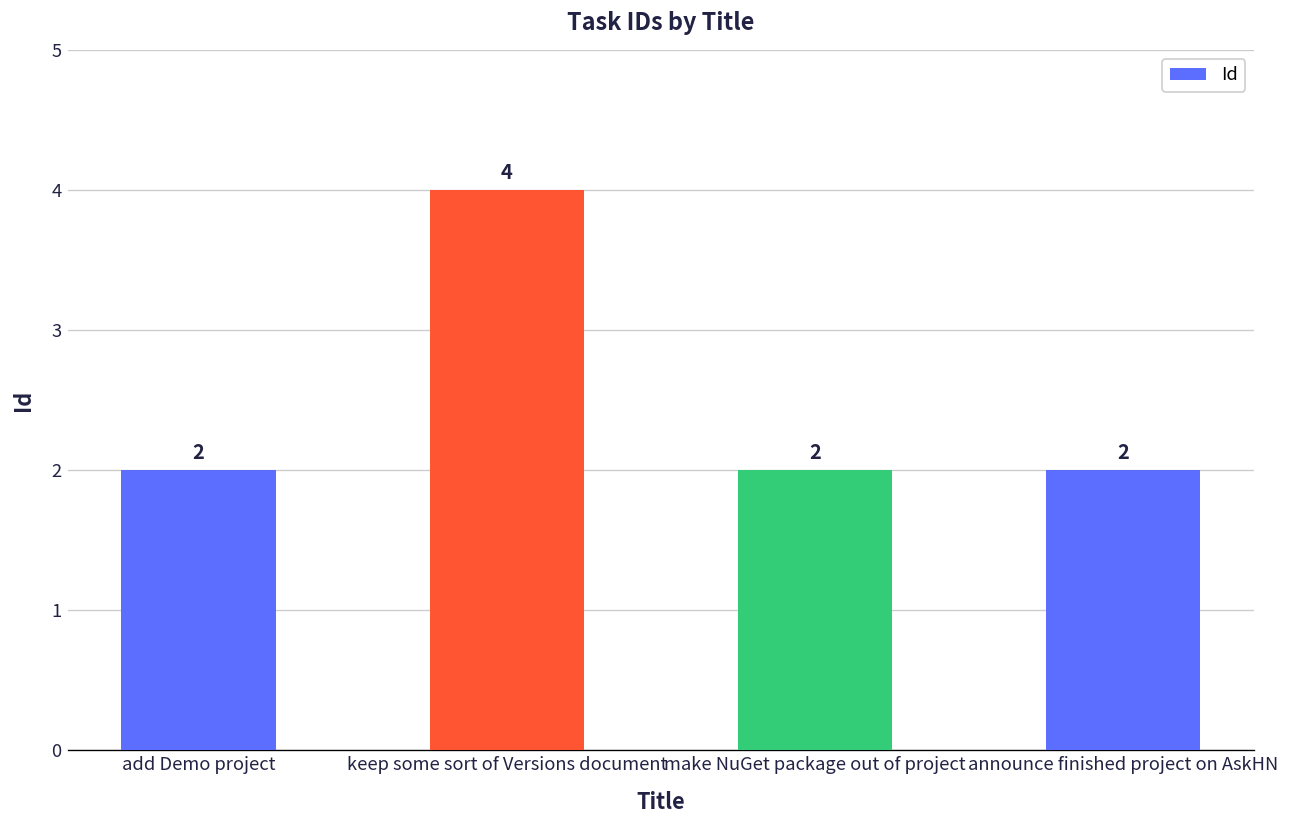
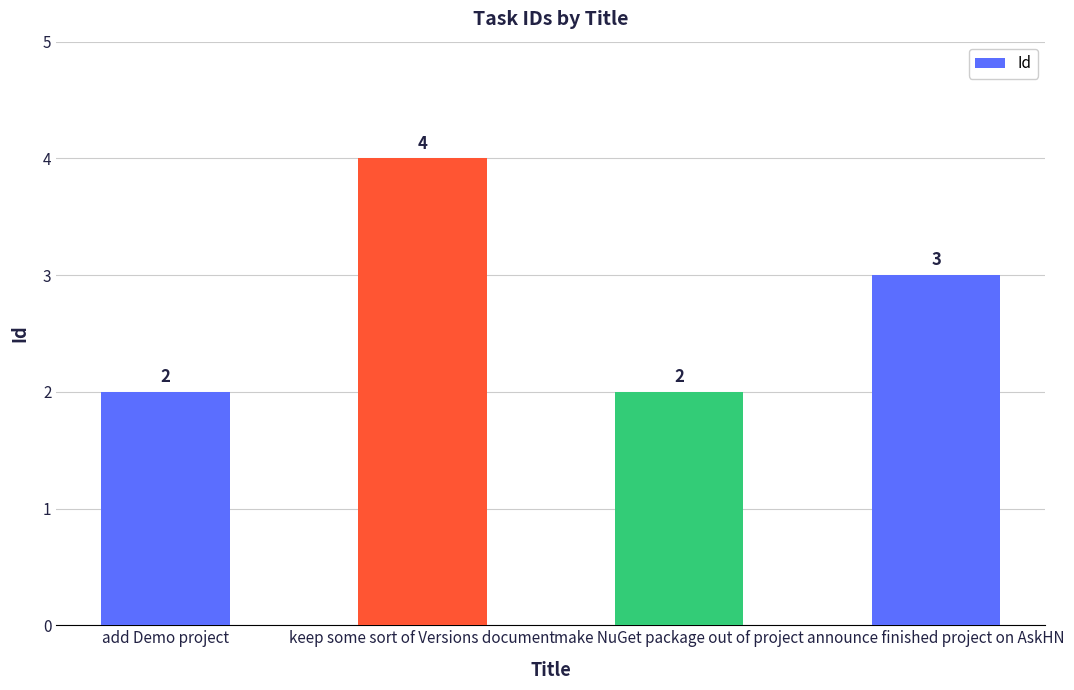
announce finished project on AskHN: 2 -> 3
